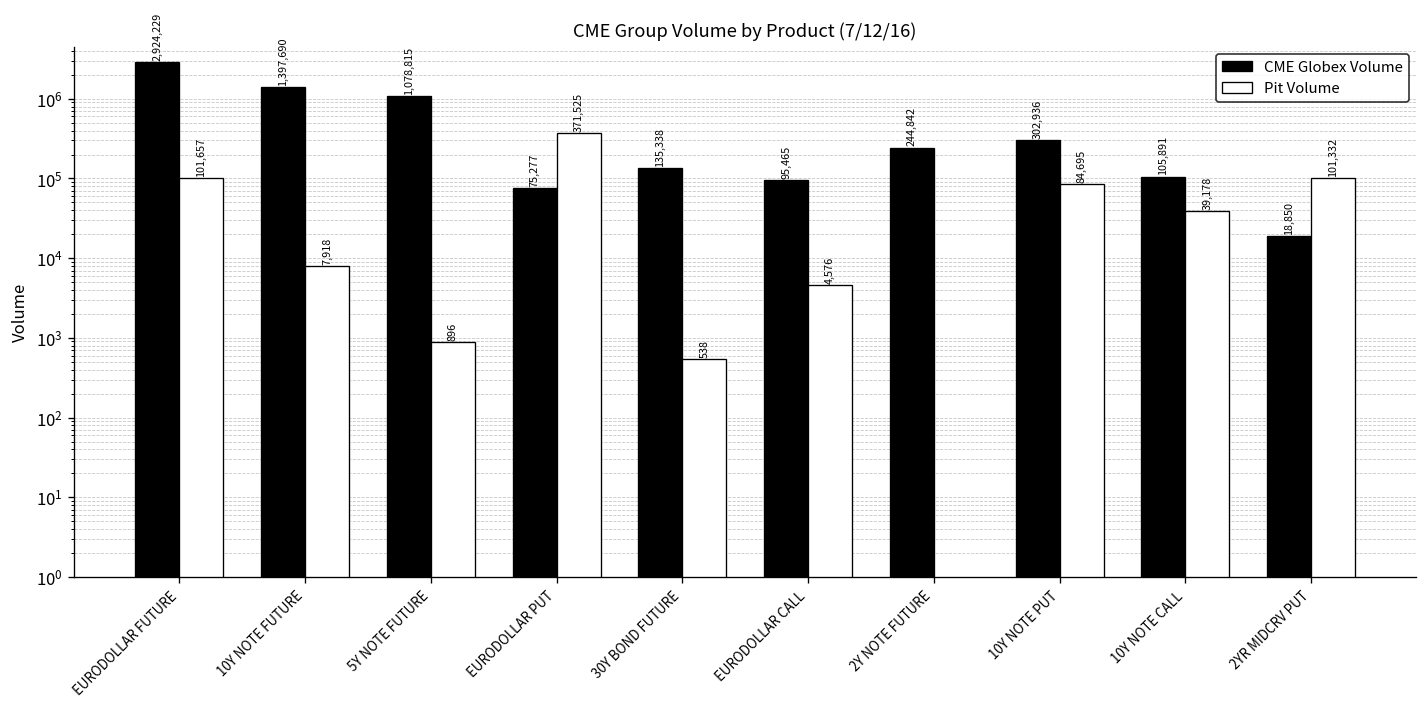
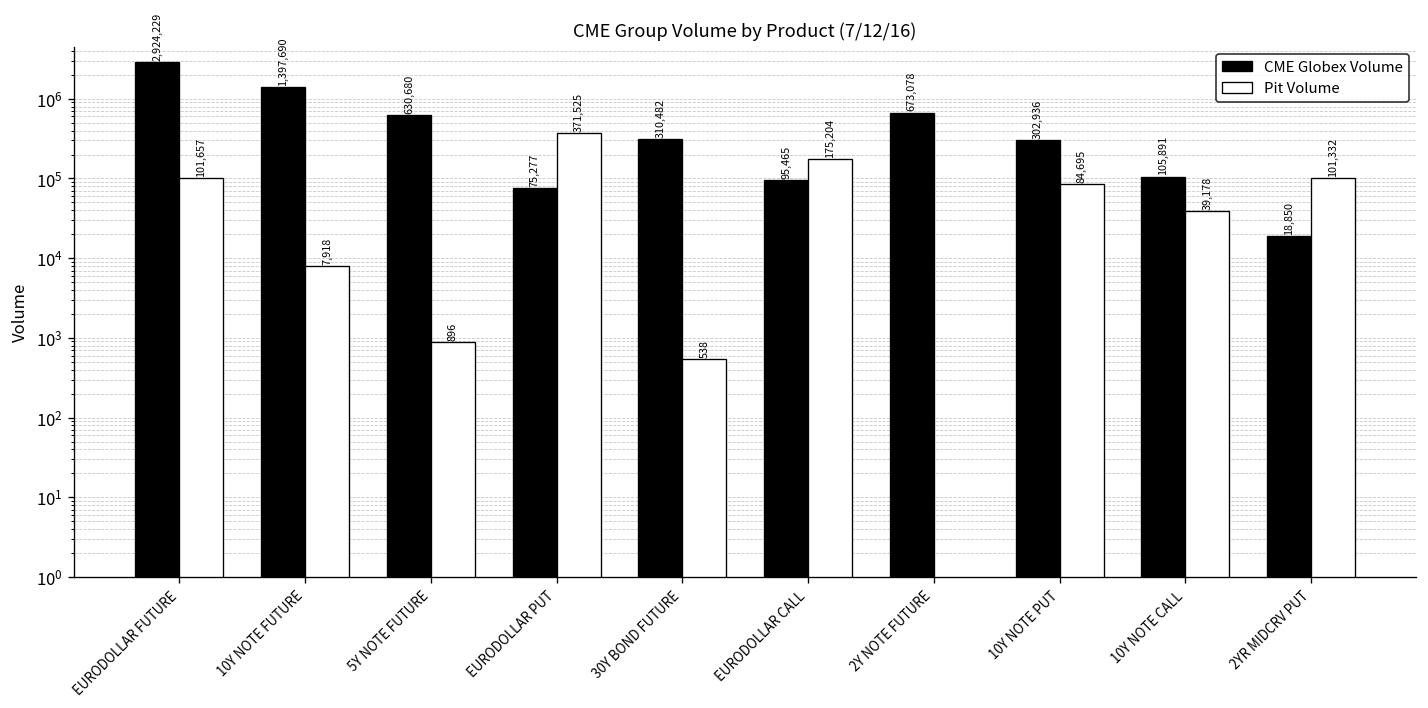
CME Globex Volume, 5Y NOTE FUTURE: 1,078,815 -> 630,680
CME Globex Volume, 30Y BOND FUTURE: 135,338 -> 310,482
Pit Volume, EURODOLLAR CALL: 4,576 -> 175,204
CME Globex Volume, 2Y NOTE FUTURE: 244,842 -> 673,078
